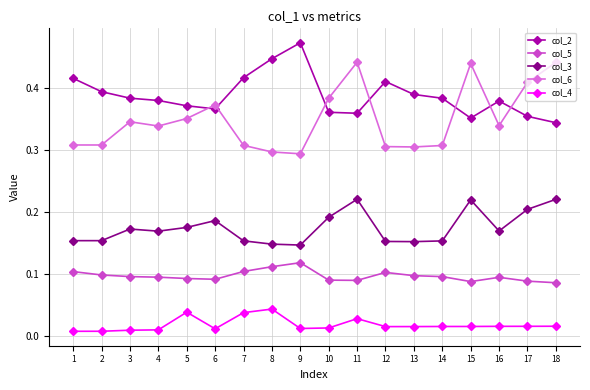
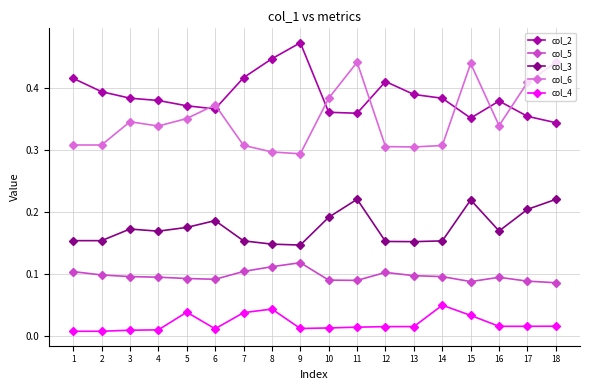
col_4, 11: 0.03 -> 0.01
col_4, 14: 0.02 -> 0.05
col_4, 15: 0.02 -> 0.03
